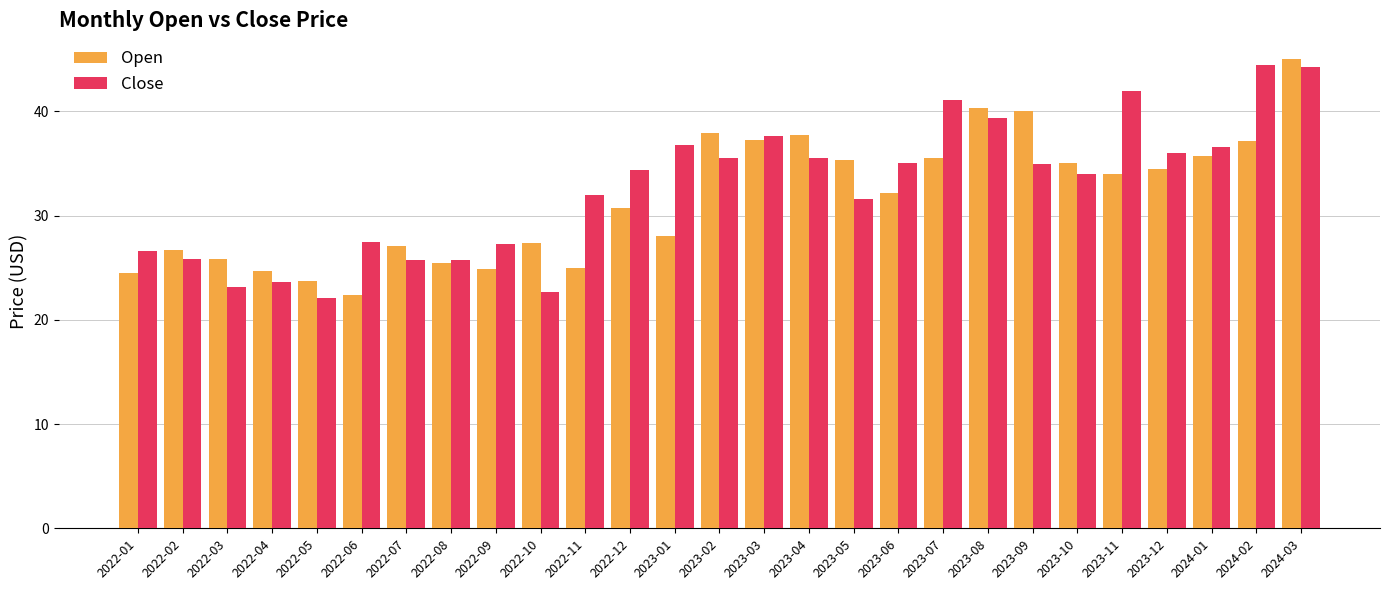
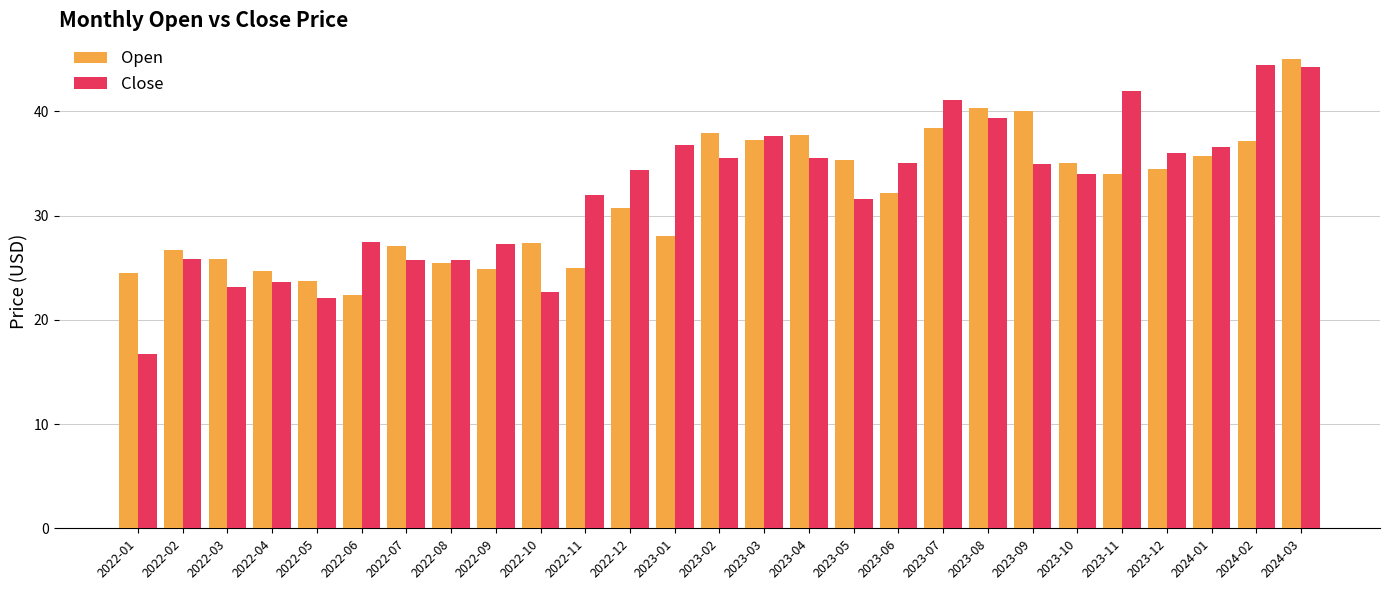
Close, 2022-01: 26.6 -> 16.7
Open, 2023-07: 35.6 -> 38.4
